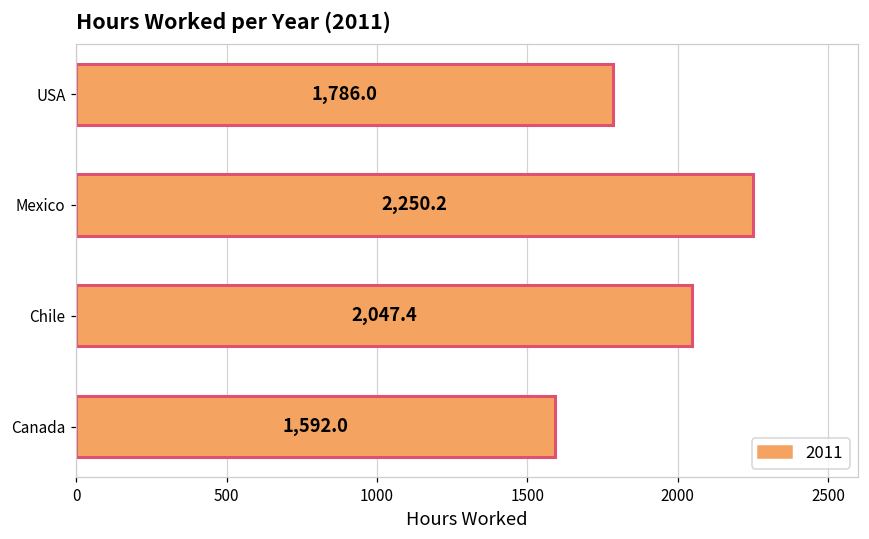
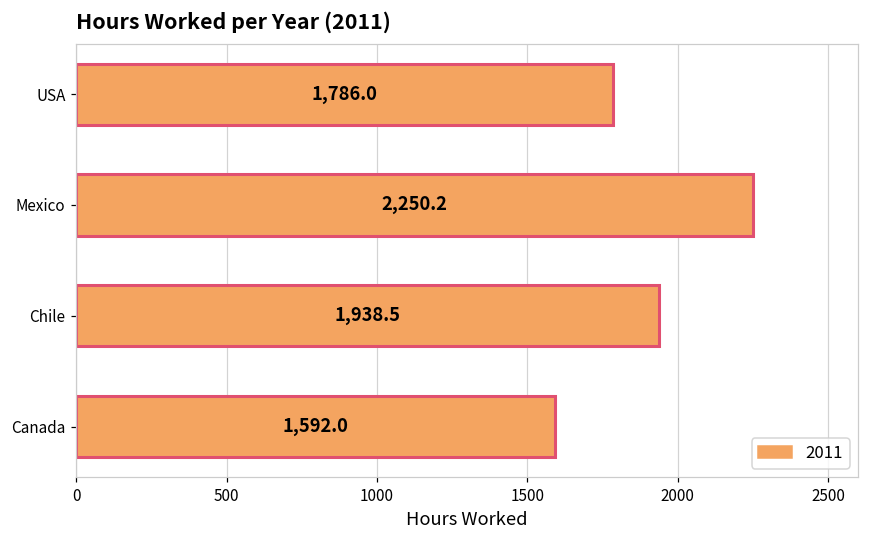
Chile: 2,047.4 -> 1,938.5
